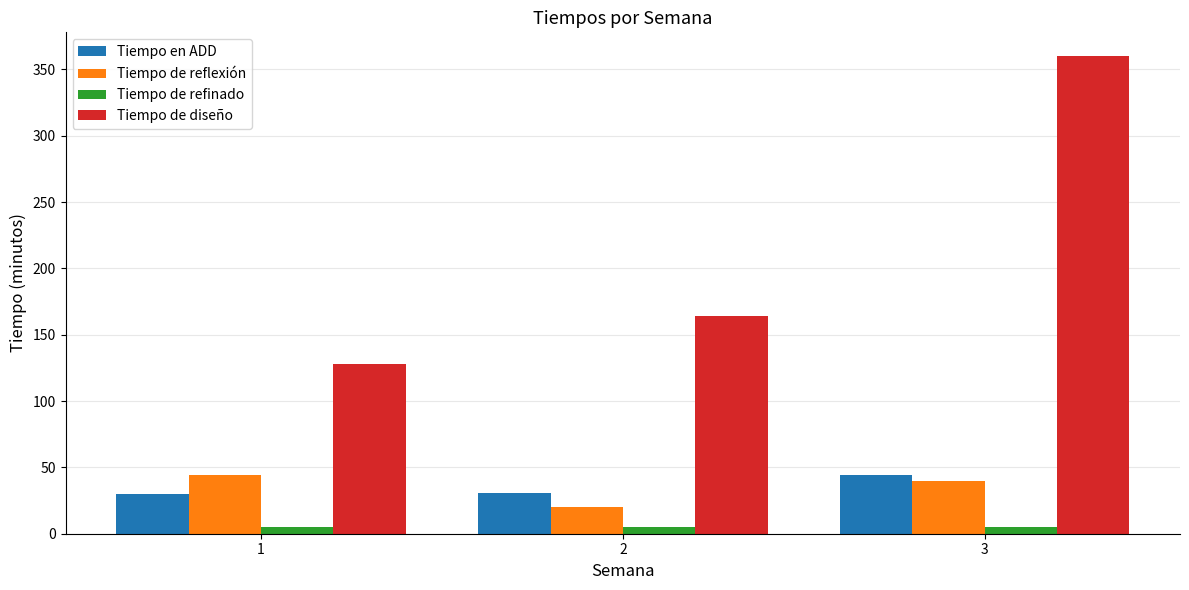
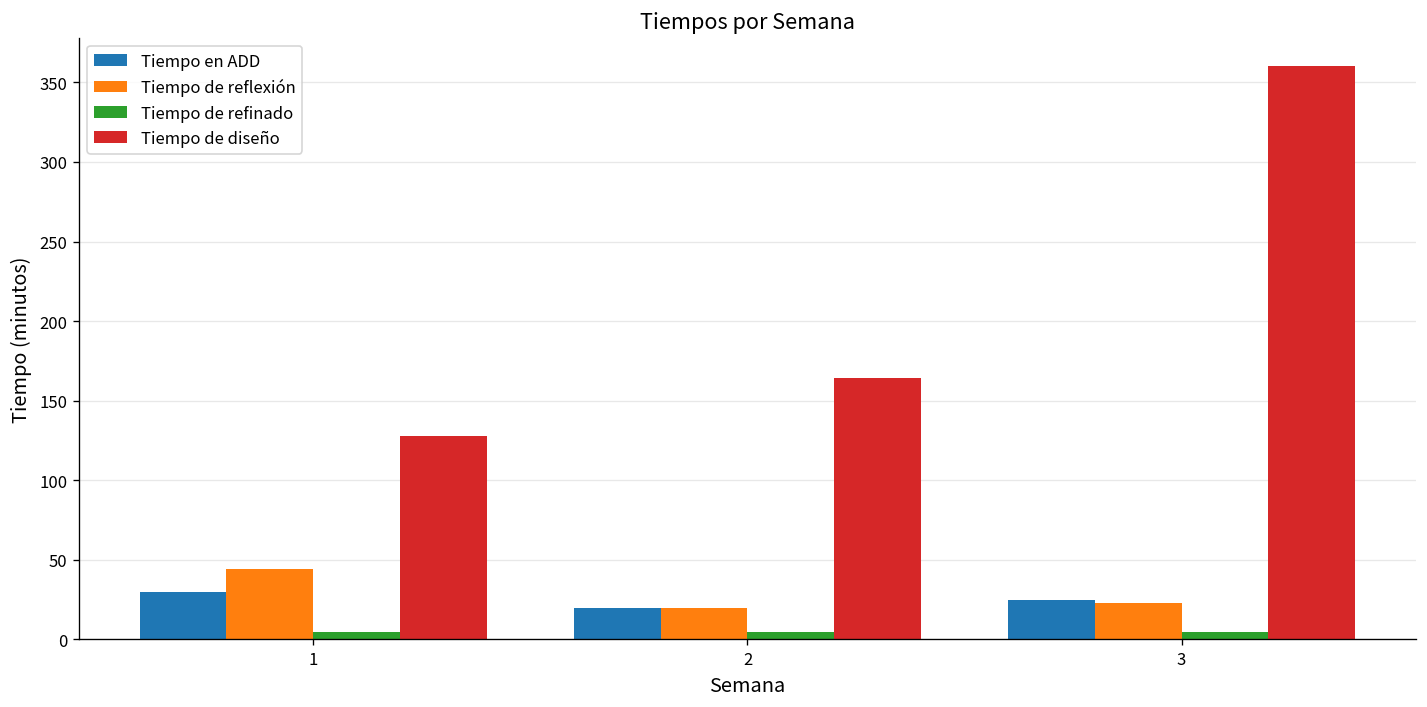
Tiempo en ADD, 2: 31 -> 20
Tiempo en ADD, 3: 44 -> 25
Tiempo de reflexión, 3: 40 -> 23
